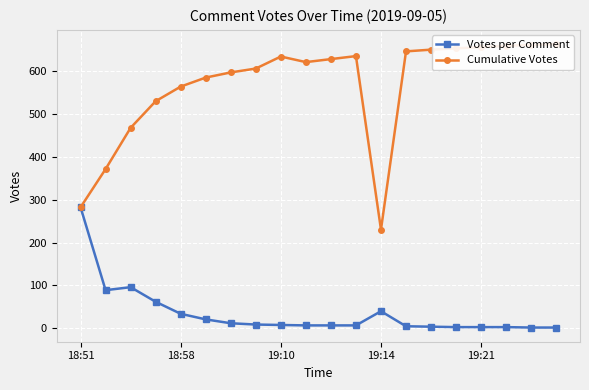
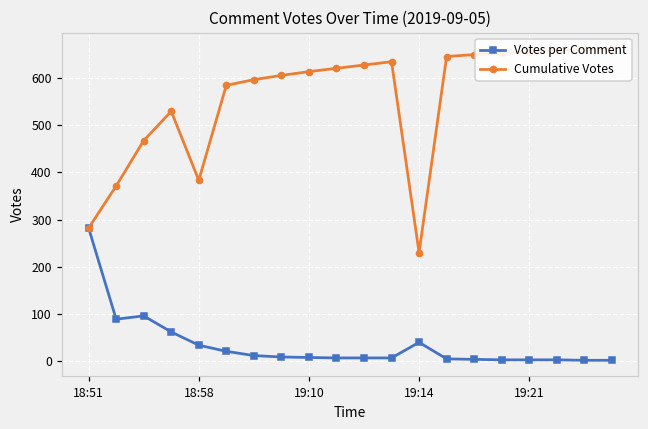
Cumulative Votes, 18:58: 560 -> 380
Cumulative Votes, 19:10: 630 -> 610
